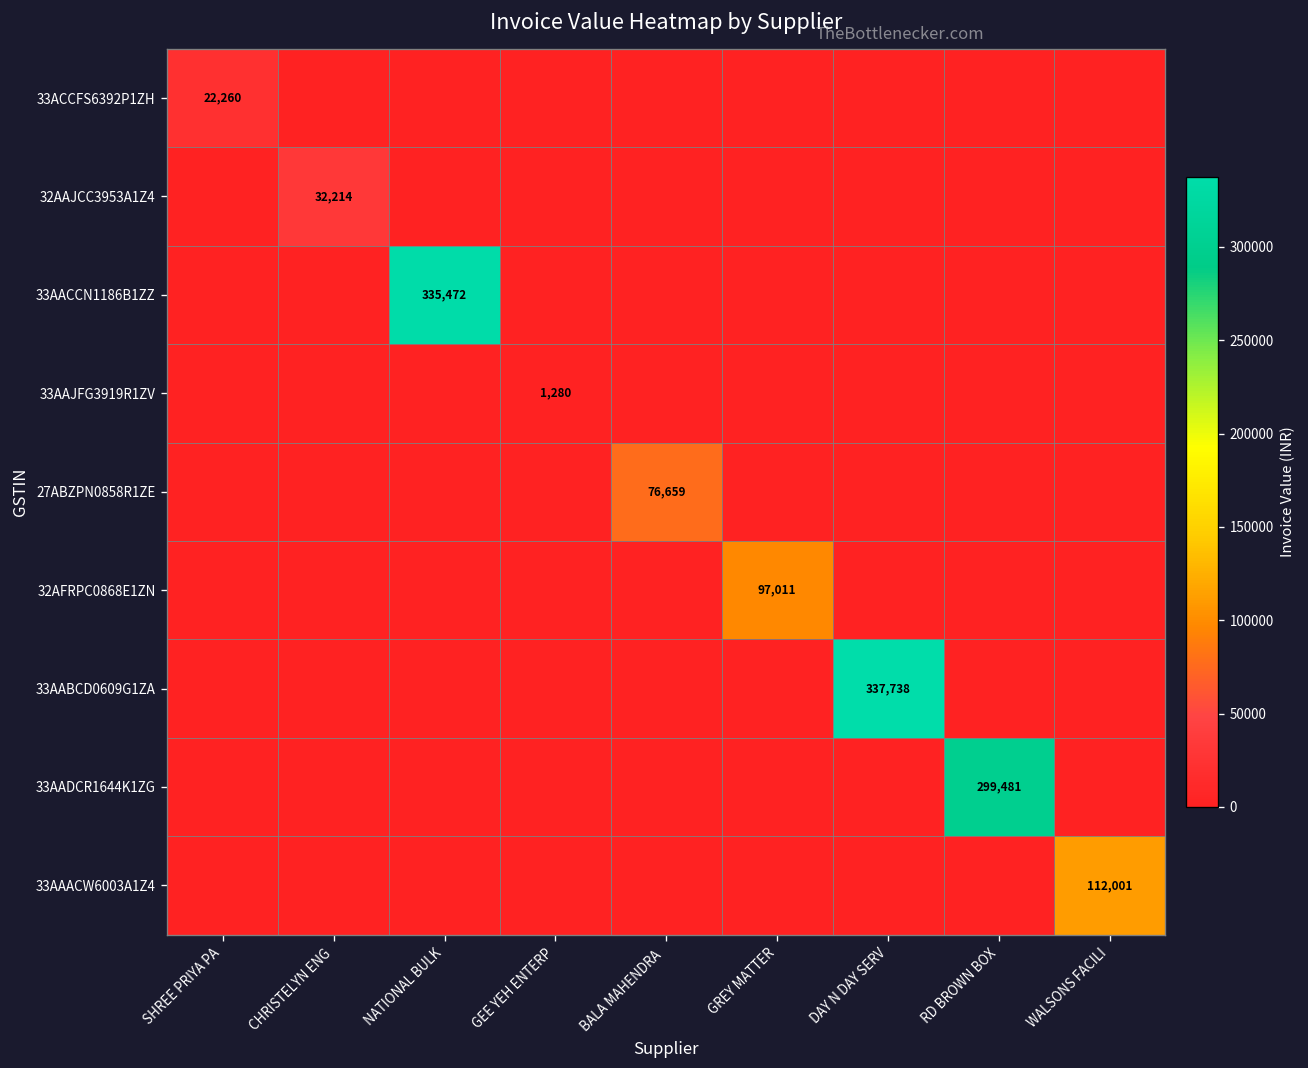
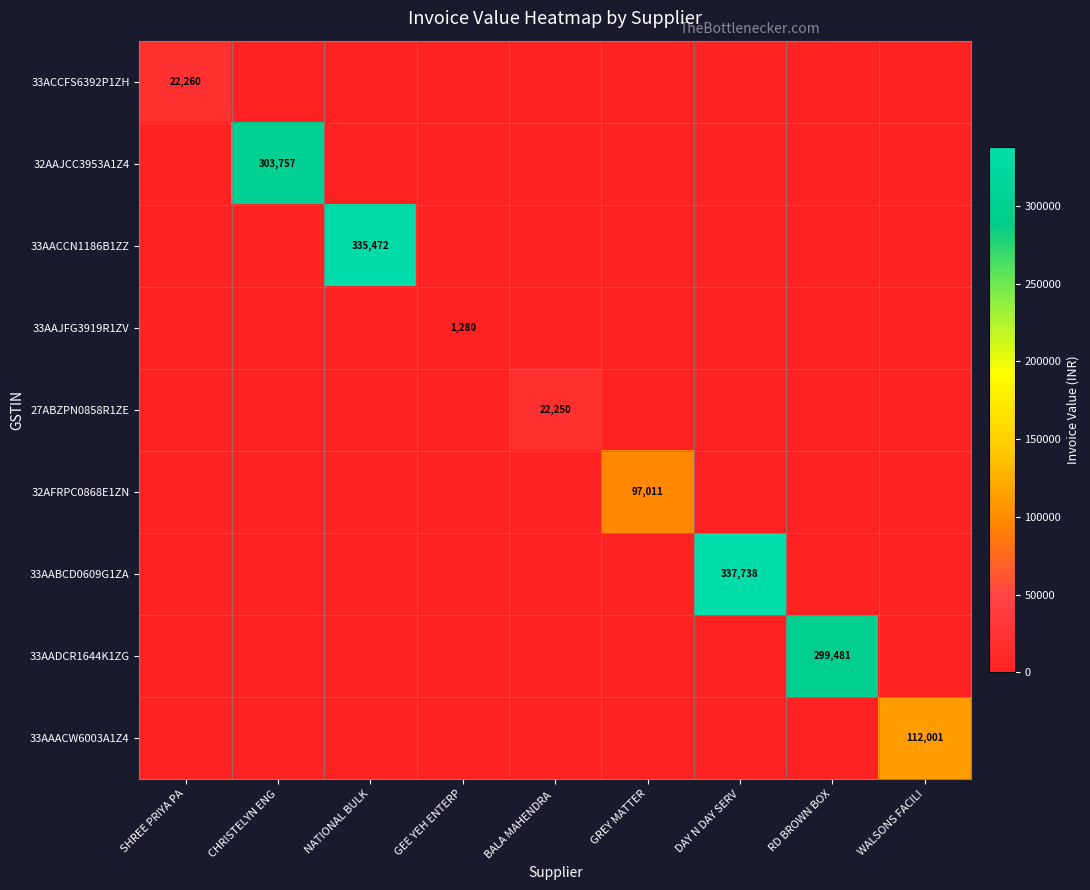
32AAJCC3953A1Z4, CHRISTELYN ENG: 32,214 -> 303,757
27ABZPN0858R1ZE, BALA MAHENDRA: 76,659 -> 22,250
